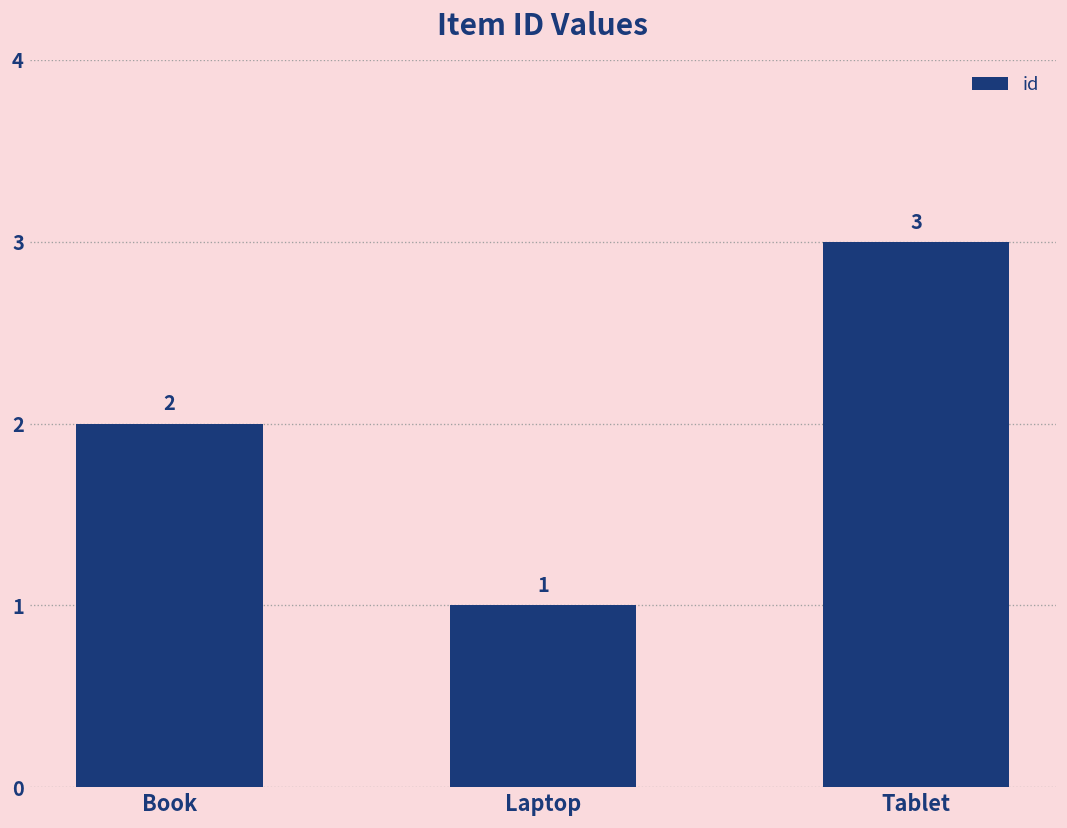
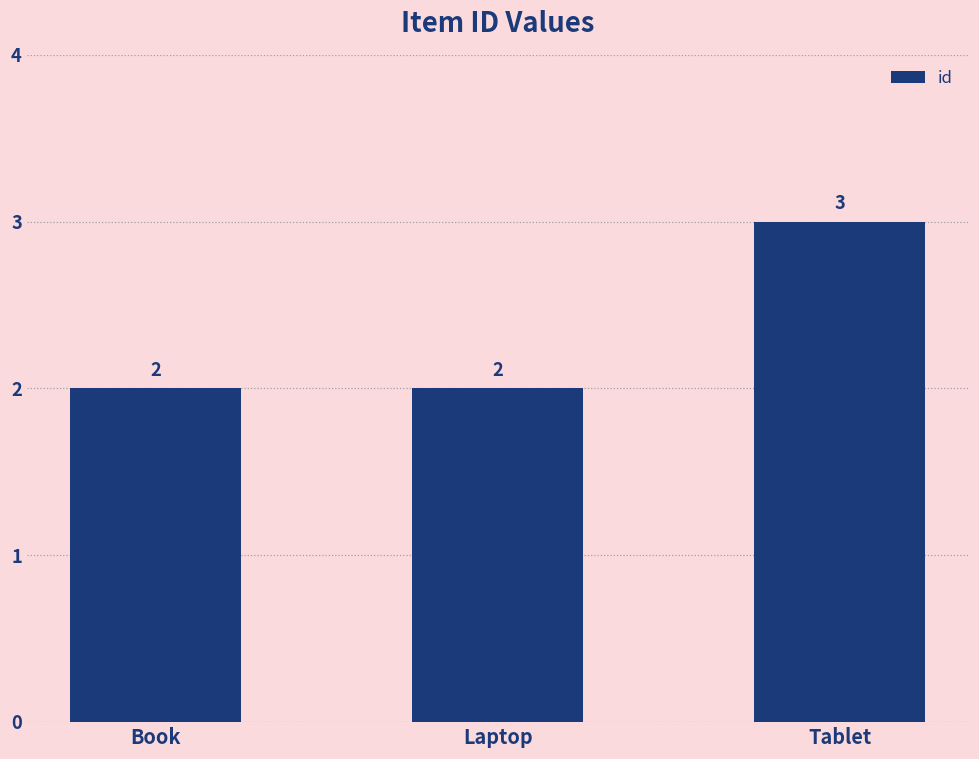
Laptop: 1 -> 2
